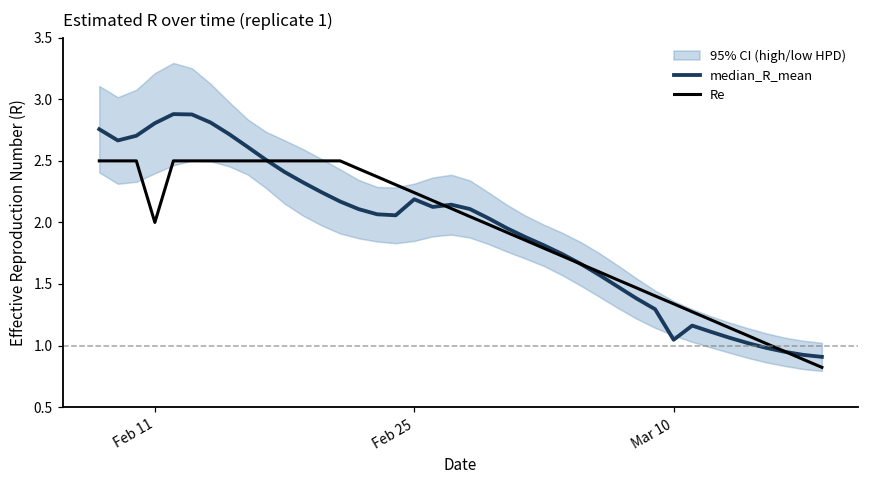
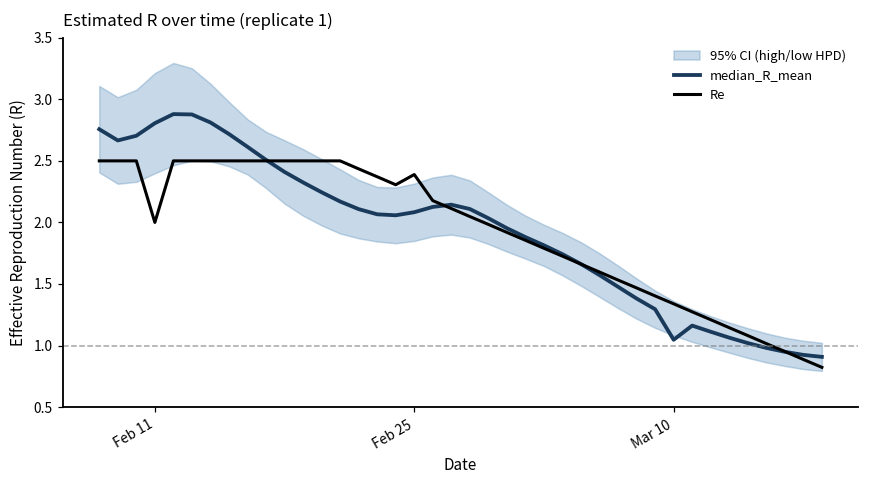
median_R_mean, Feb 25: 2.19 -> 2.08
Re, Feb 25: 2.24 -> 2.39
